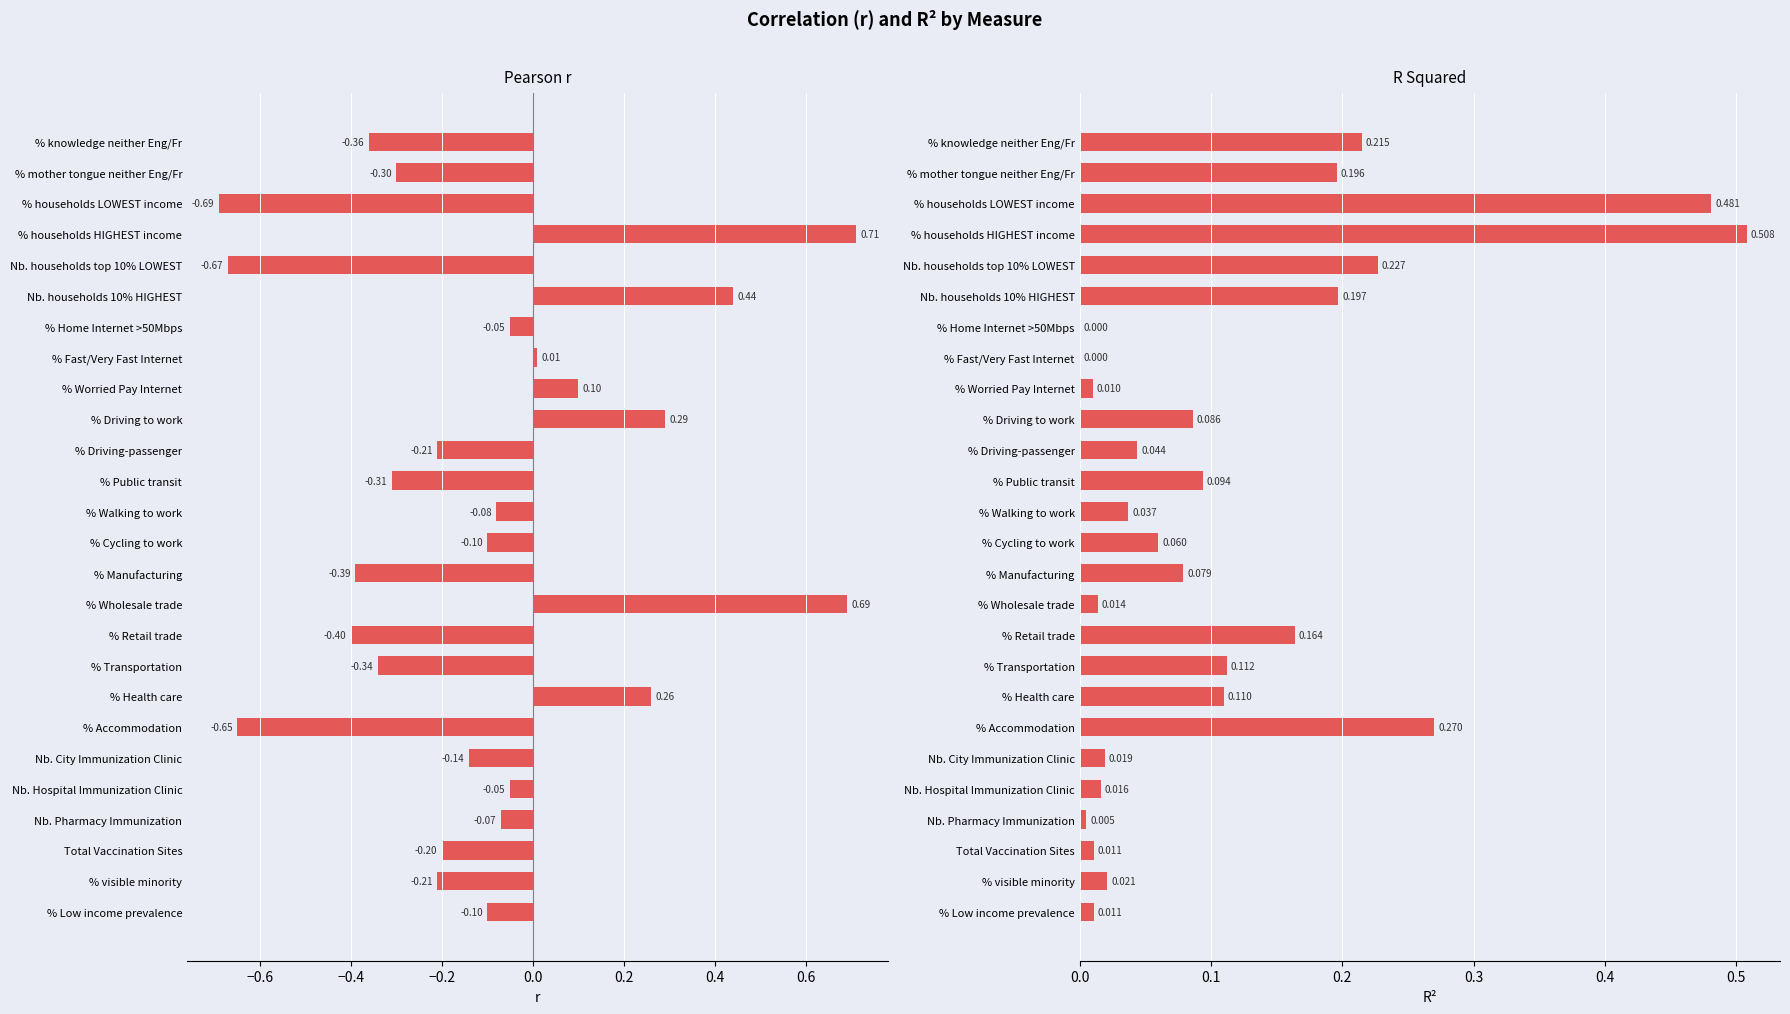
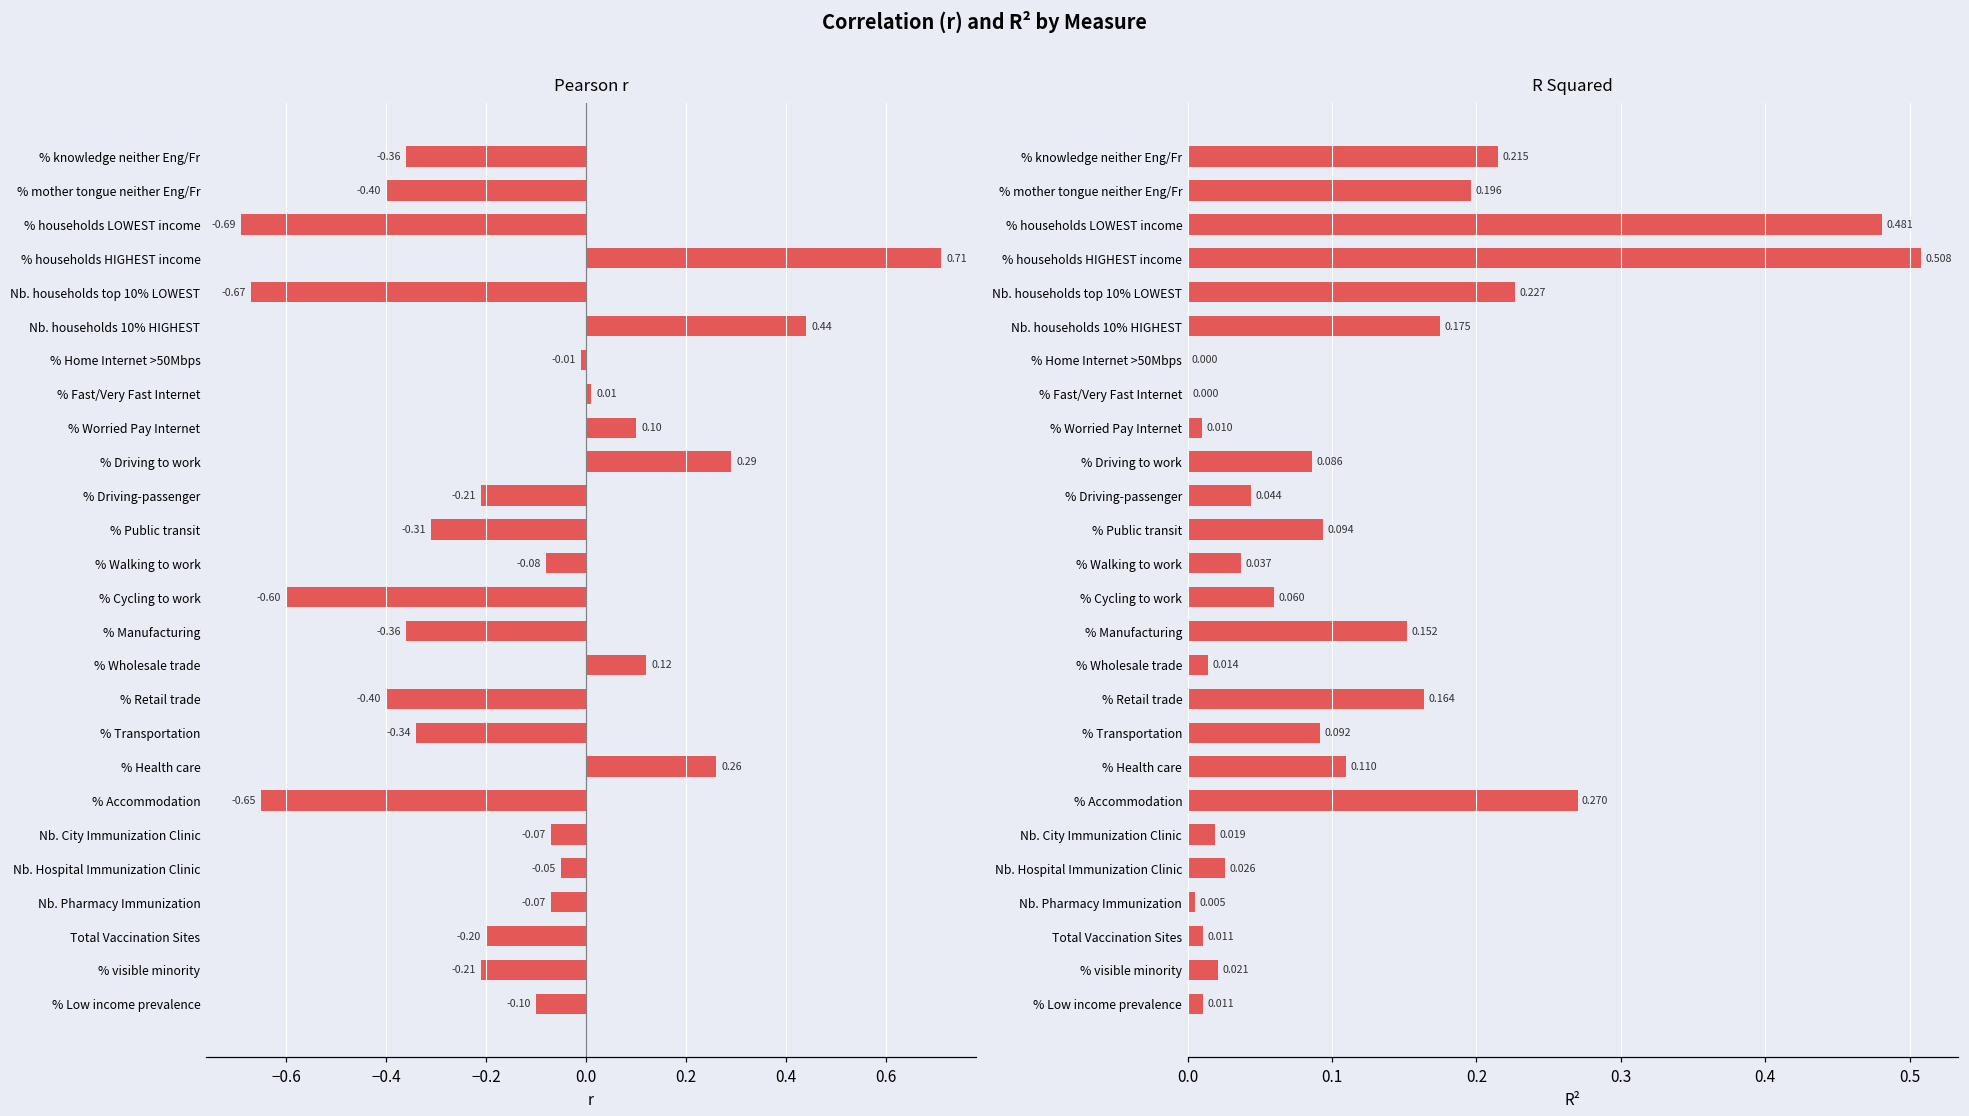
Pearson r, % mother tongue neither Eng/Fr: -0.30 -> -0.40
Pearson r, % Home Internet >50Mbps: -0.05 -> -0.01
Pearson r, % Cycling to work: -0.10 -> -0.60
Pearson r, % Manufacturing: -0.39 -> -0.36
Pearson r, % Wholesale trade: 0.69 -> 0.12
Pearson r, Nb. City Immunization Clinic: -0.14 -> -0.07
R Squared, Nb. households 10% HIGHEST: 0.197 -> 0.175
R Squared, % Manufacturing: 0.079 -> 0.152
R Squared, % Transportation: 0.112 -> 0.092
R Squared, Nb. Hospital Immunization Clinic: 0.016 -> 0.026
